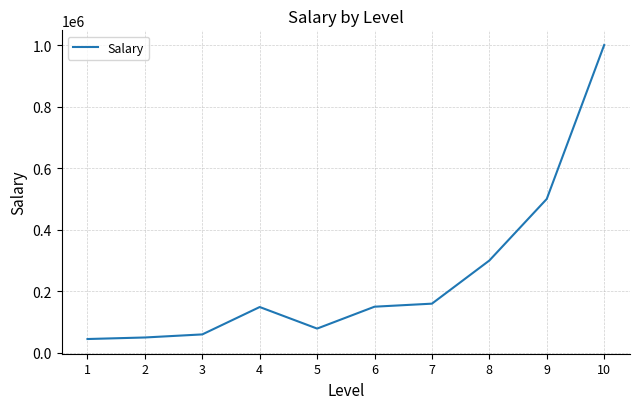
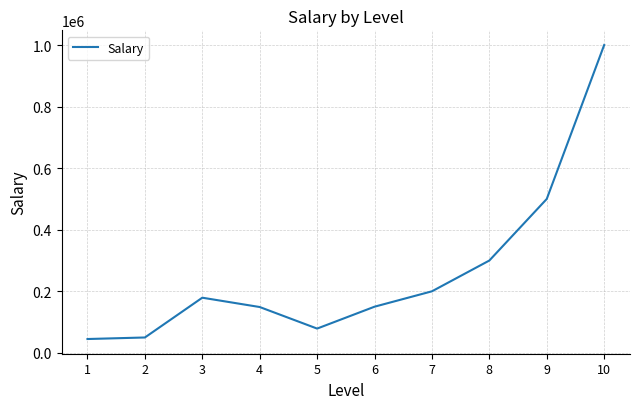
3: 60000 -> 180000
7: 160000 -> 200000
